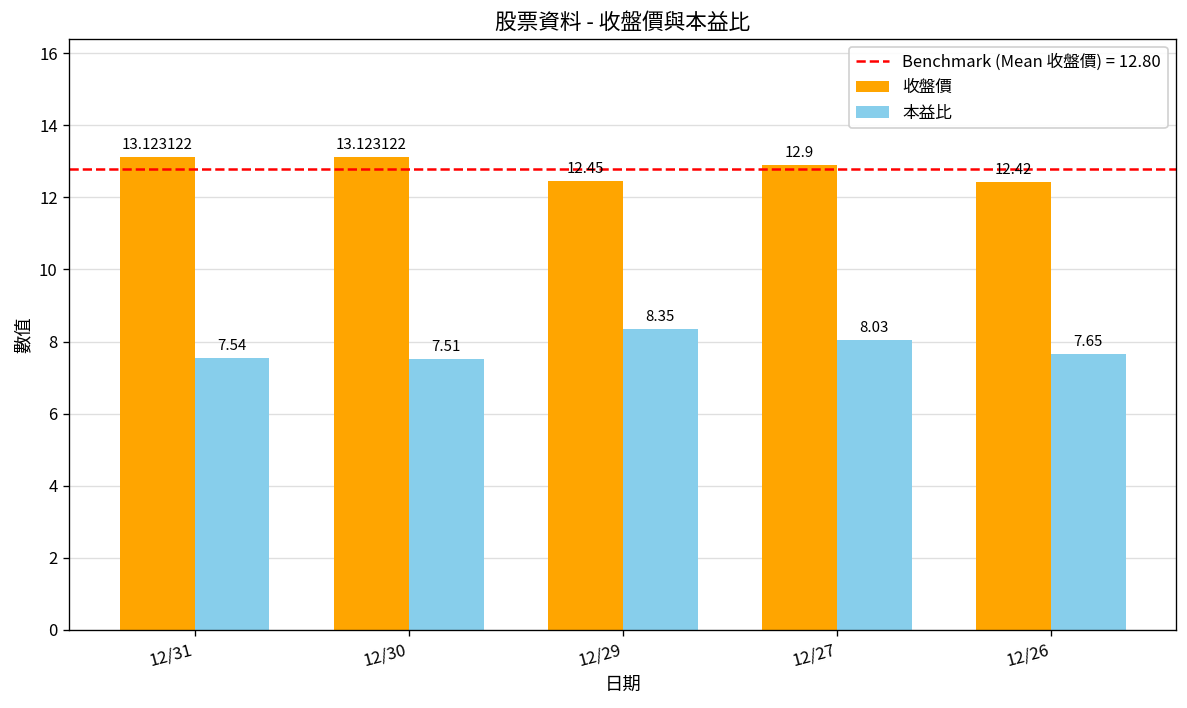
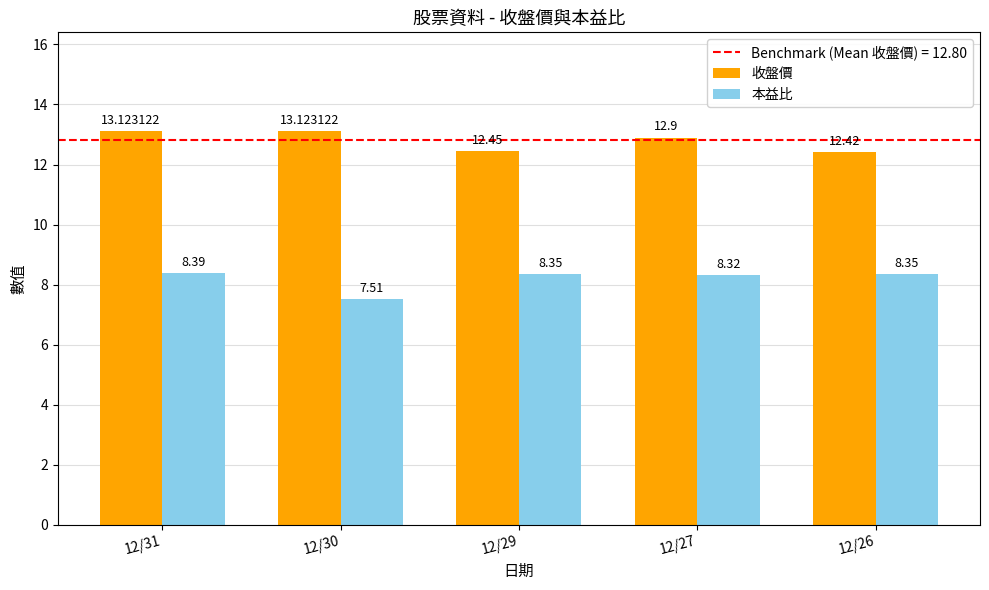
本益比, 12/31: 7.54 -> 8.39
本益比, 12/27: 8.03 -> 8.32
本益比, 12/26: 7.65 -> 8.35
